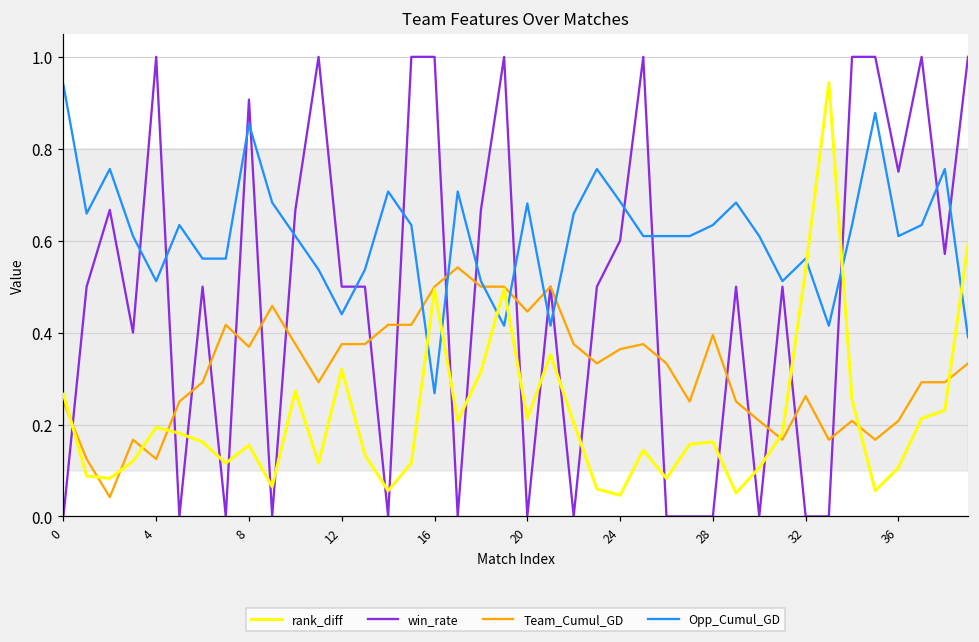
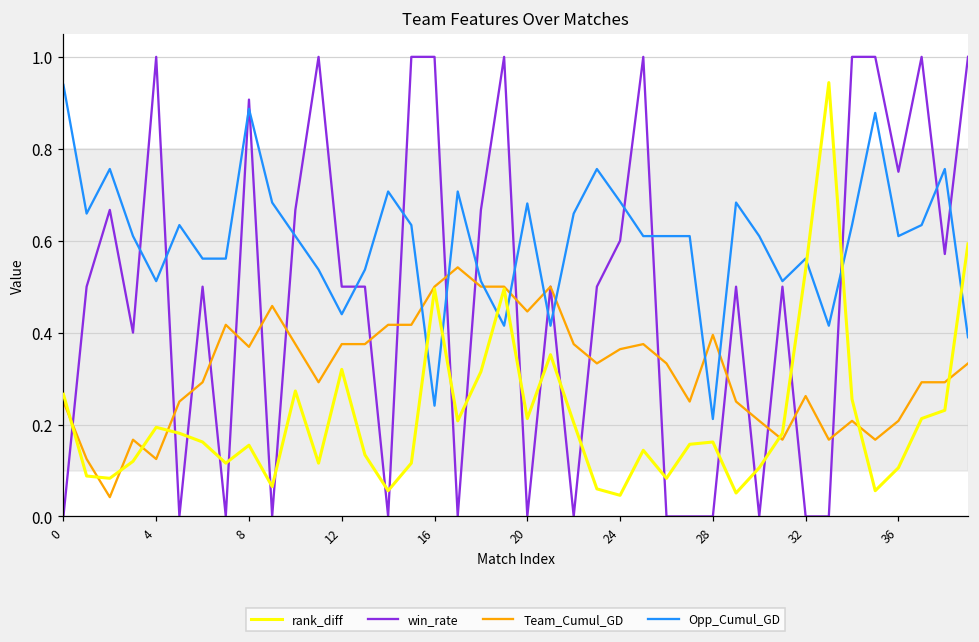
Opp_Cumul_GD, 8: 0.85 -> 0.89
Opp_Cumul_GD, 16: 0.27 -> 0.24
Opp_Cumul_GD, 28: 0.63 -> 0.21
